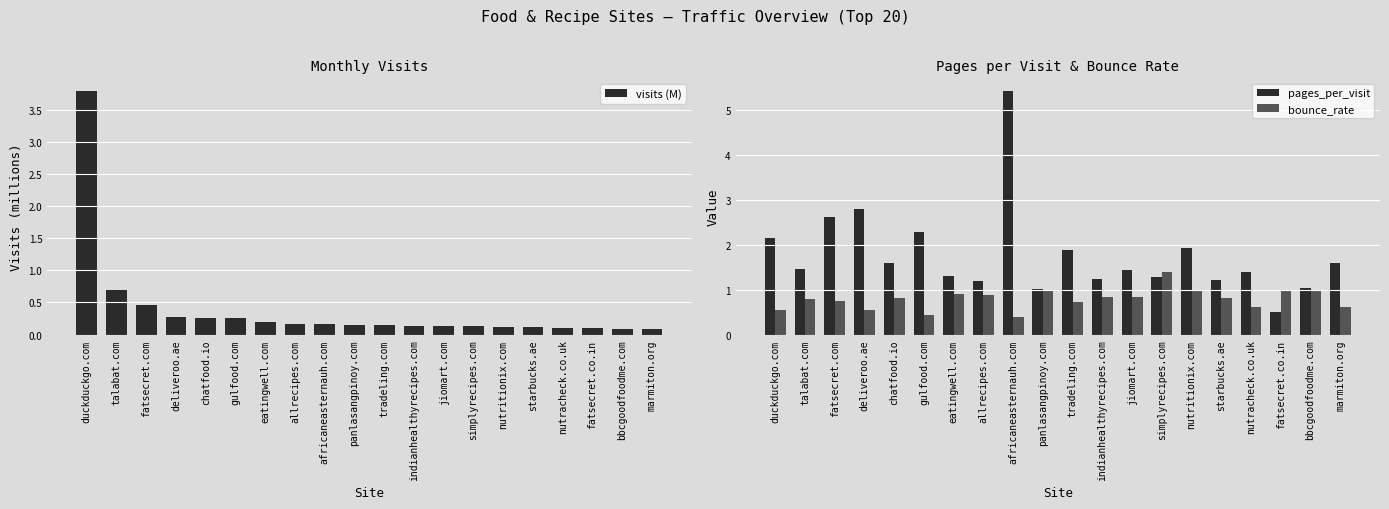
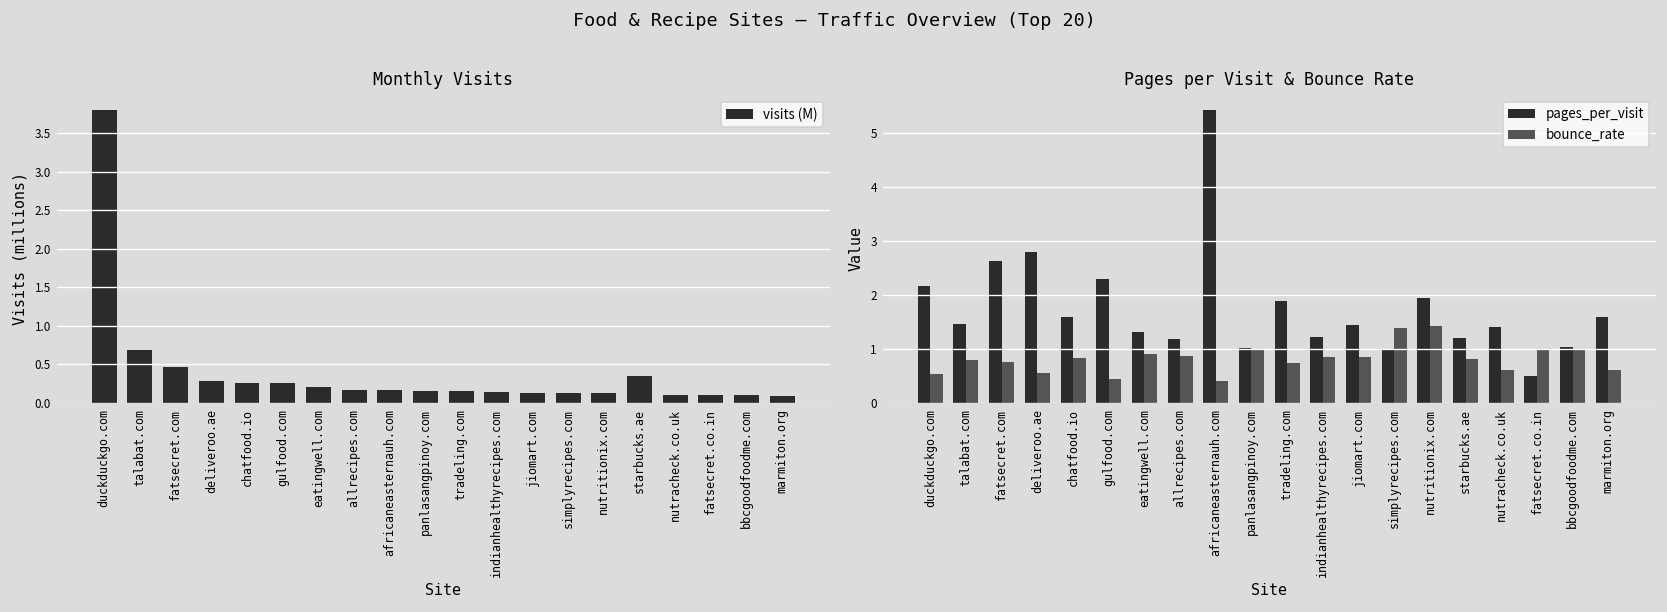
Monthly Visits, starbucks.ae: 0.1 -> 0.3
Pages per Visit & Bounce Rate, pages_per_visit, simplyrecipes.com: 1.3 -> 1.0
Pages per Visit & Bounce Rate, bounce_rate, nutritionix.com: 1.0 -> 1.4
